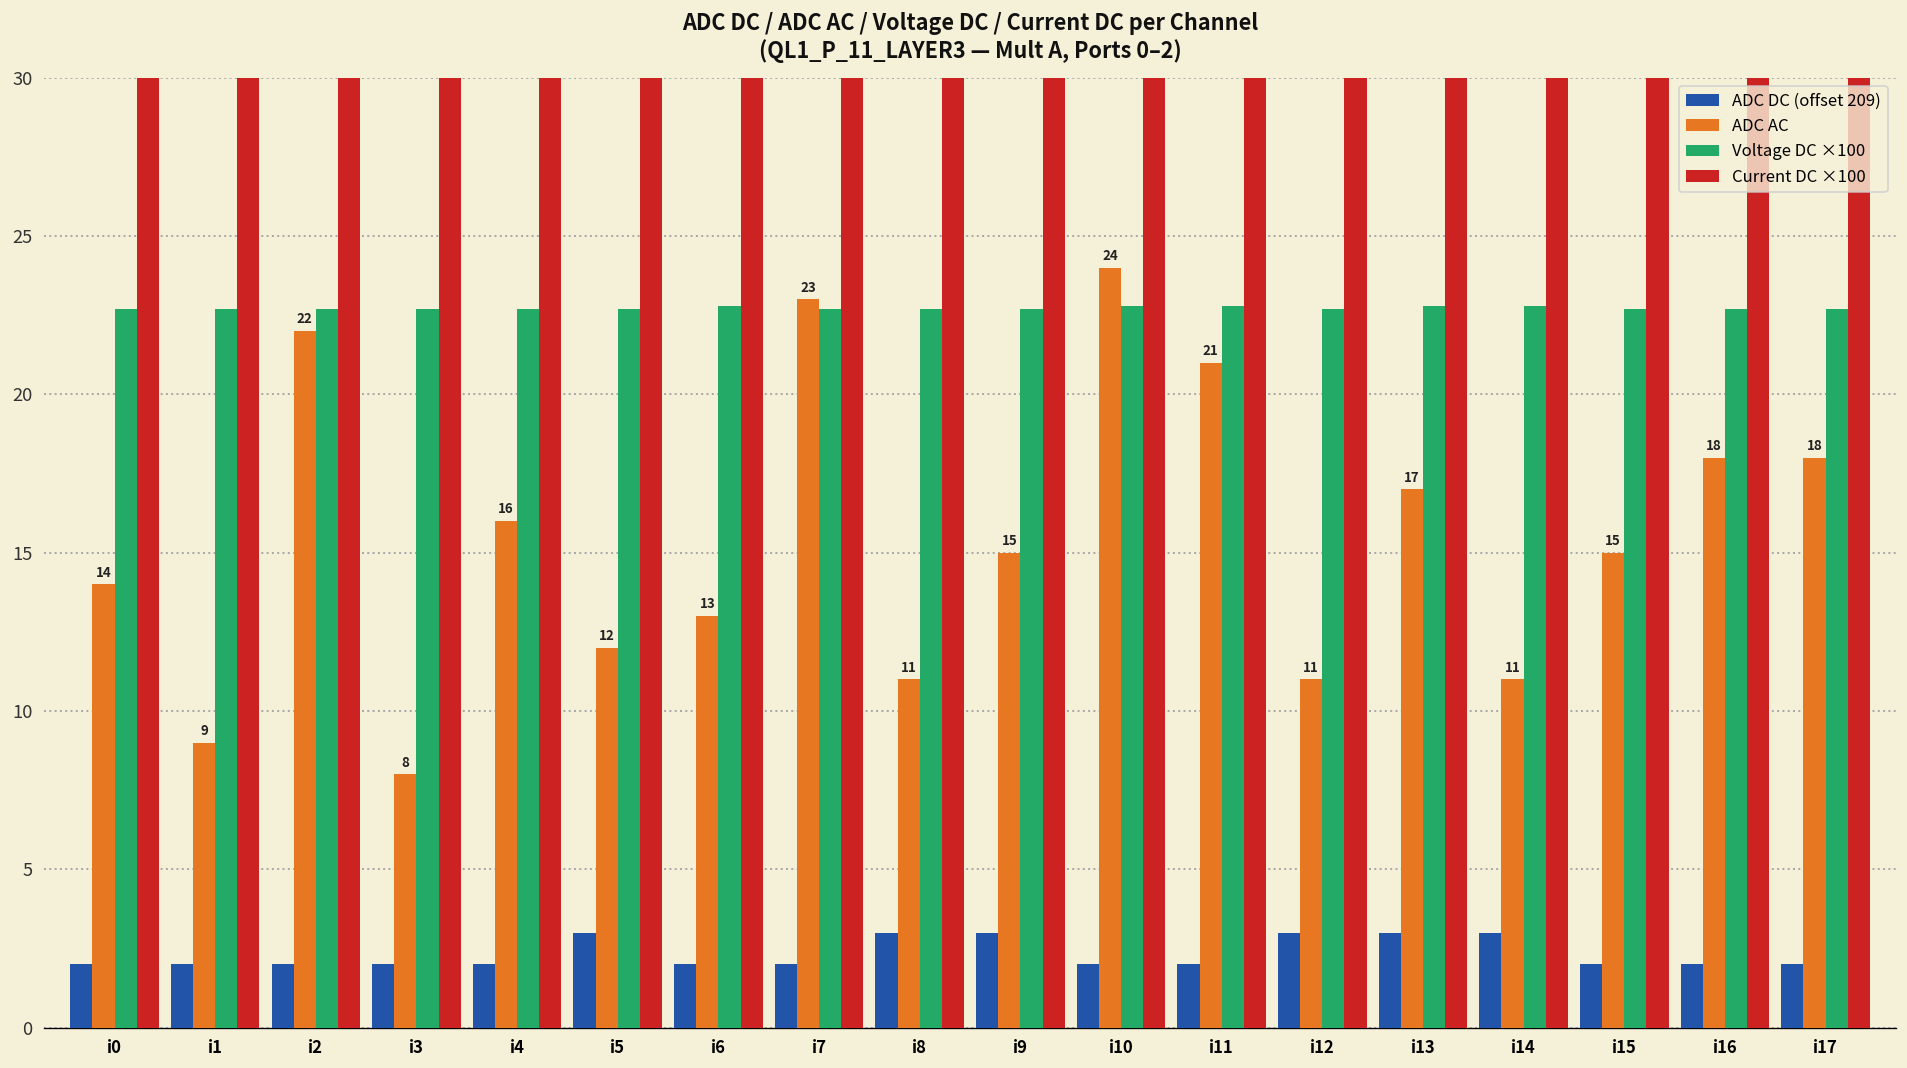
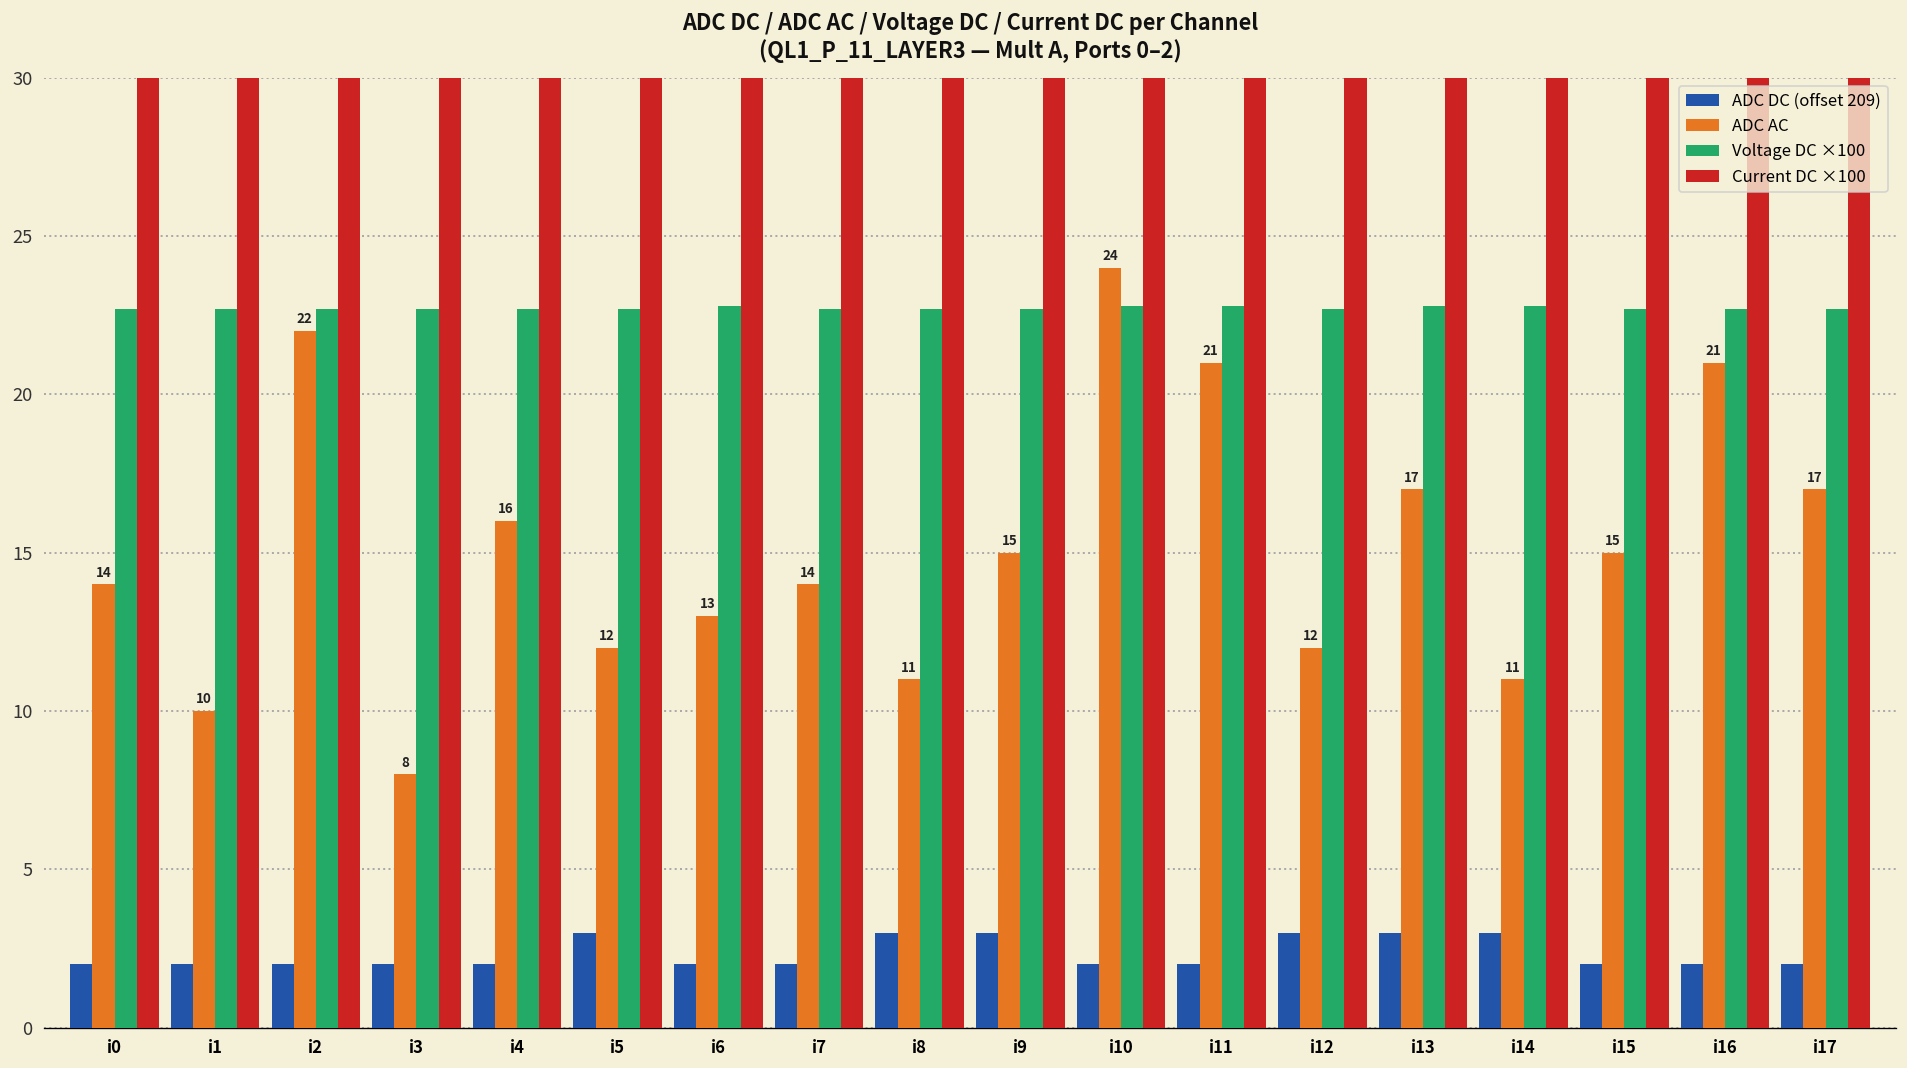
ADC AC, i1: 9 -> 10
ADC AC, i7: 23 -> 14
ADC AC, i12: 11 -> 12
ADC AC, i16: 18 -> 21
ADC AC, i17: 18 -> 17
